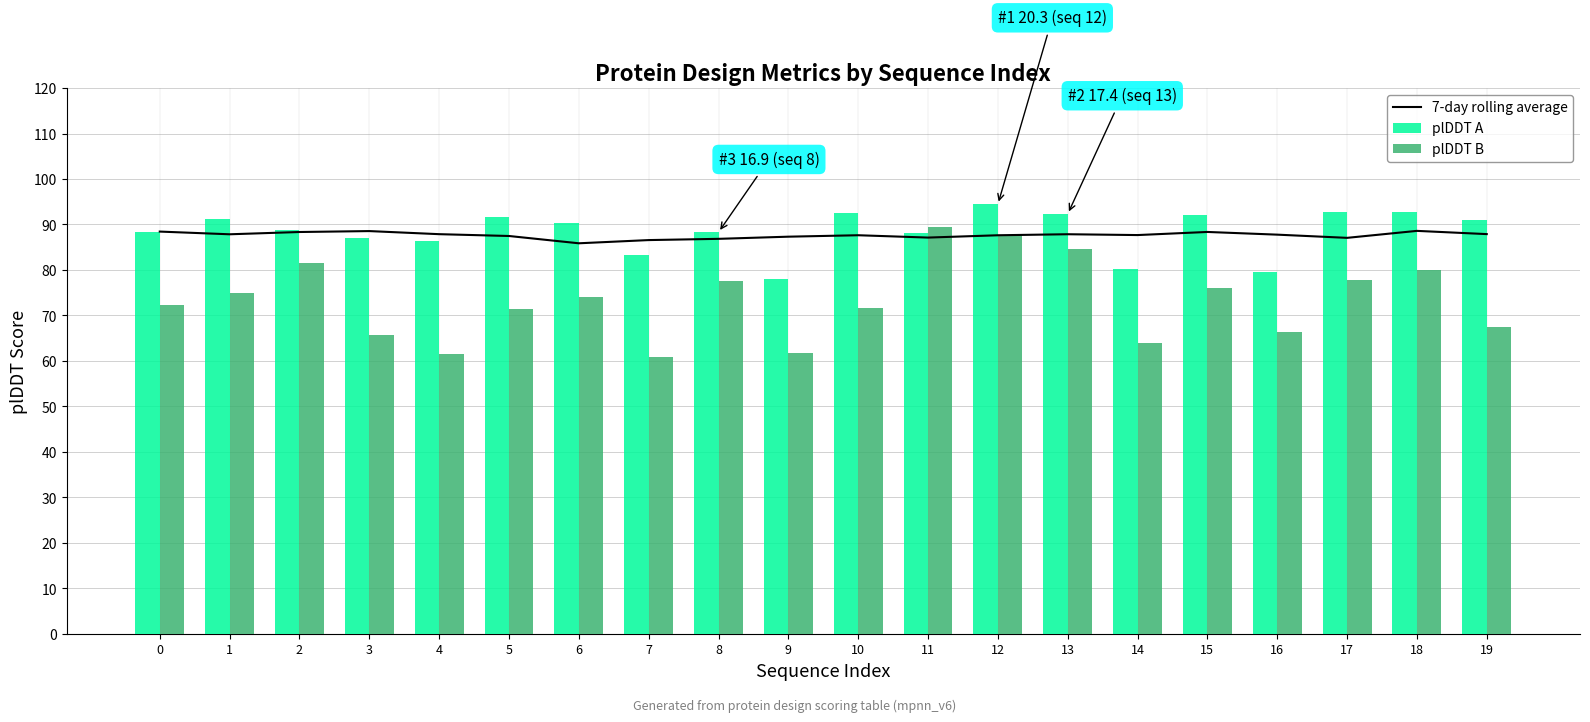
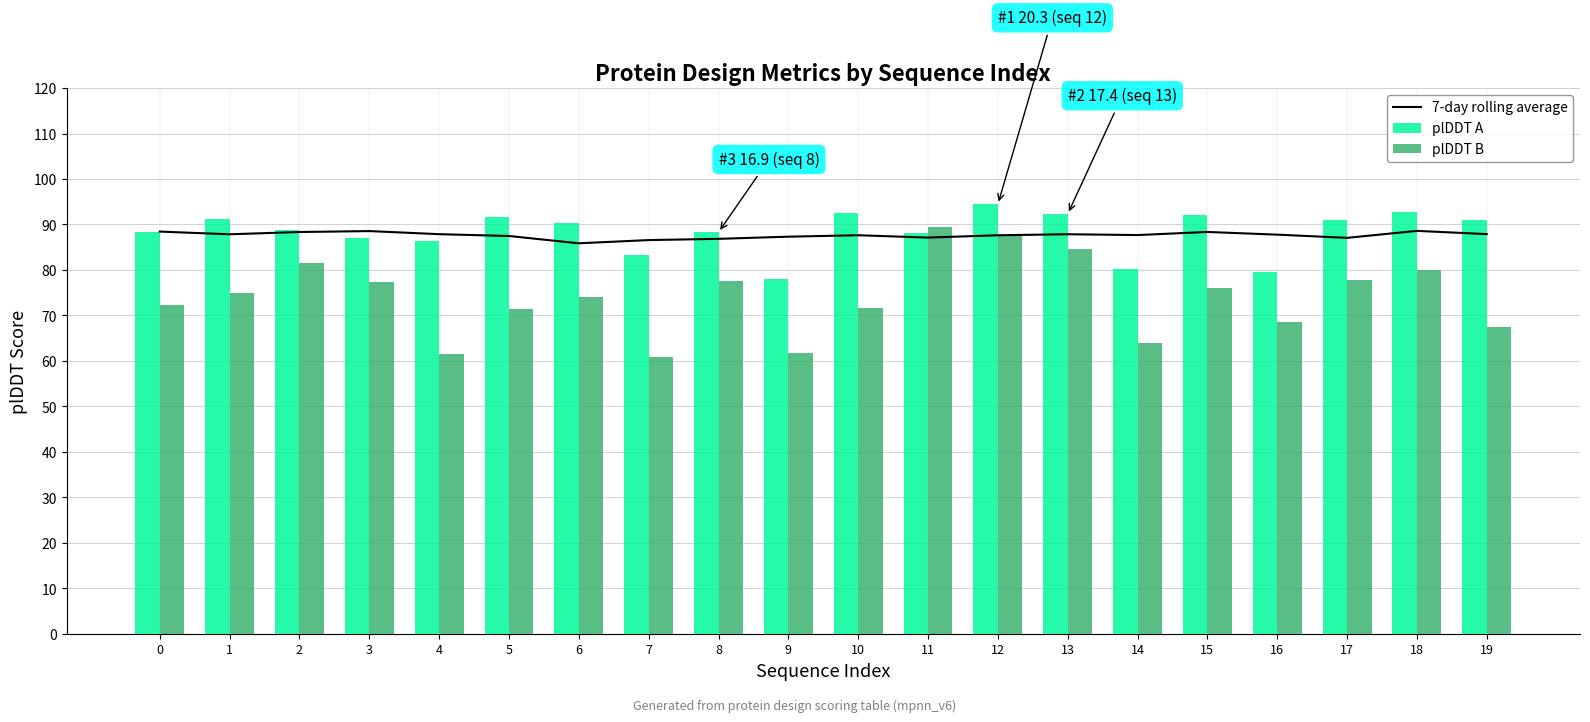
plDDT B, 3: 66 -> 77
plDDT B, 16: 66 -> 68
plDDT A, 17: 93 -> 91
